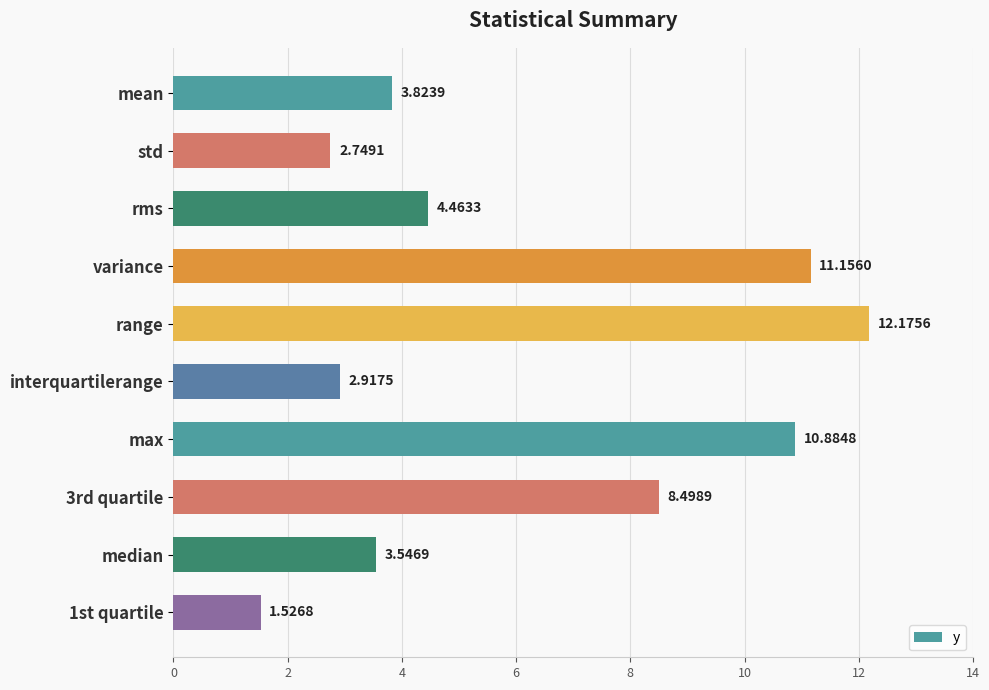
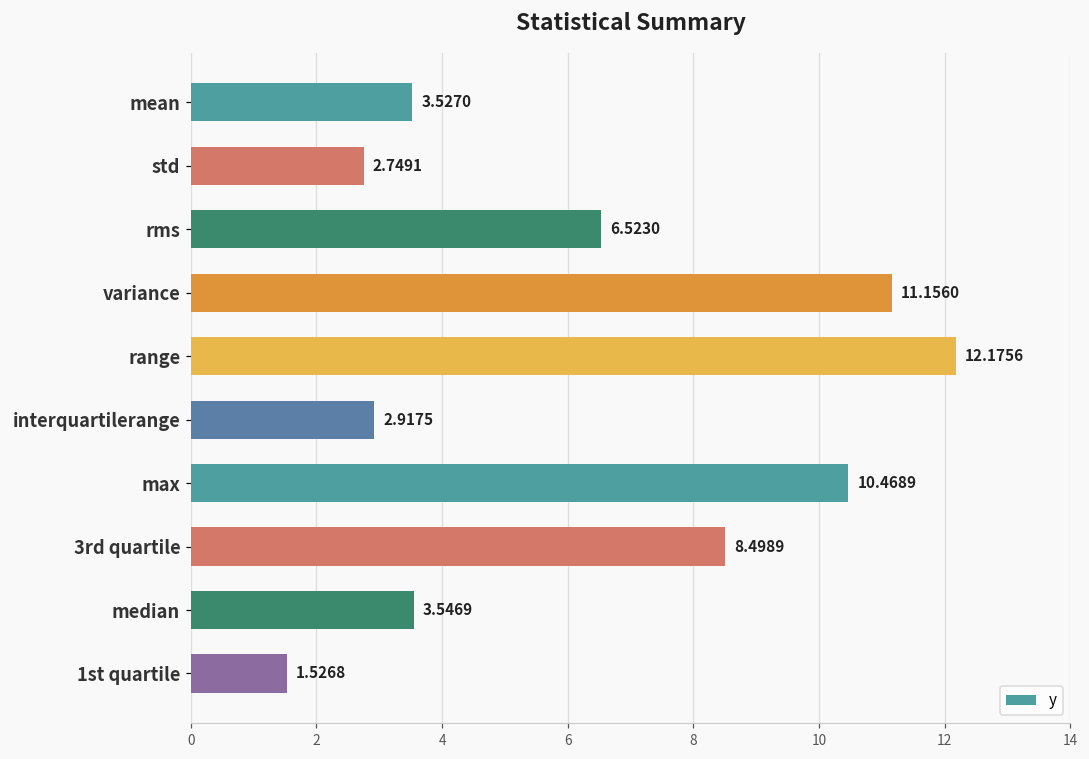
mean: 3.8239 -> 3.5270
rms: 4.4633 -> 6.5230
max: 10.8848 -> 10.4689
